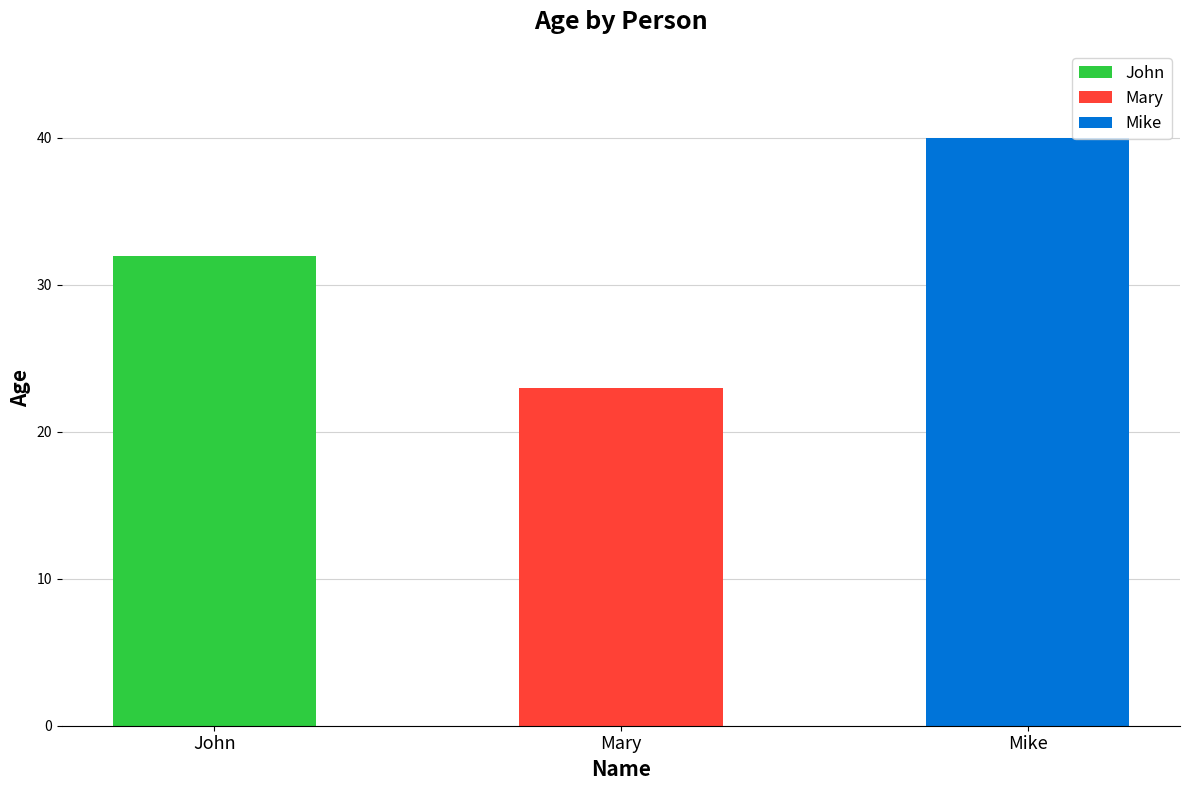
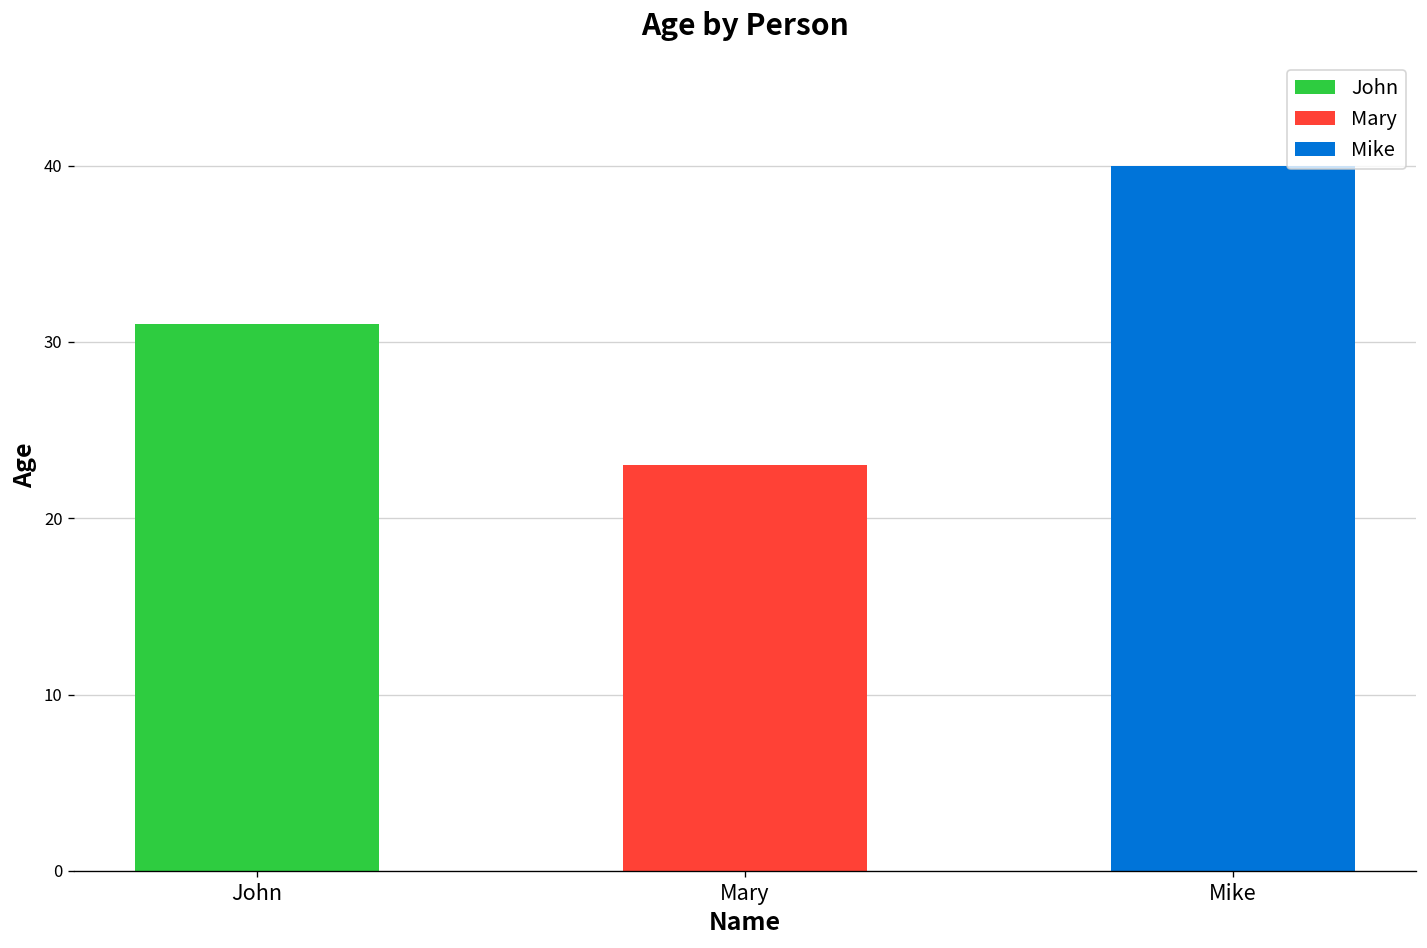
John: 32 -> 31
